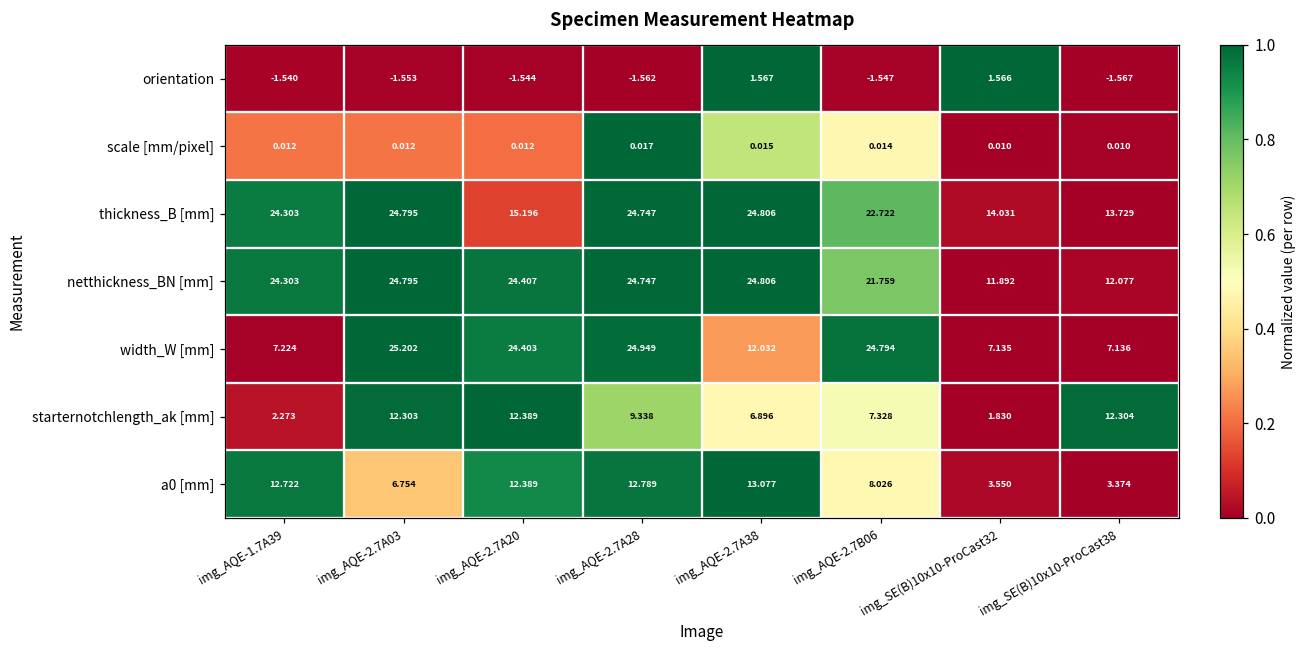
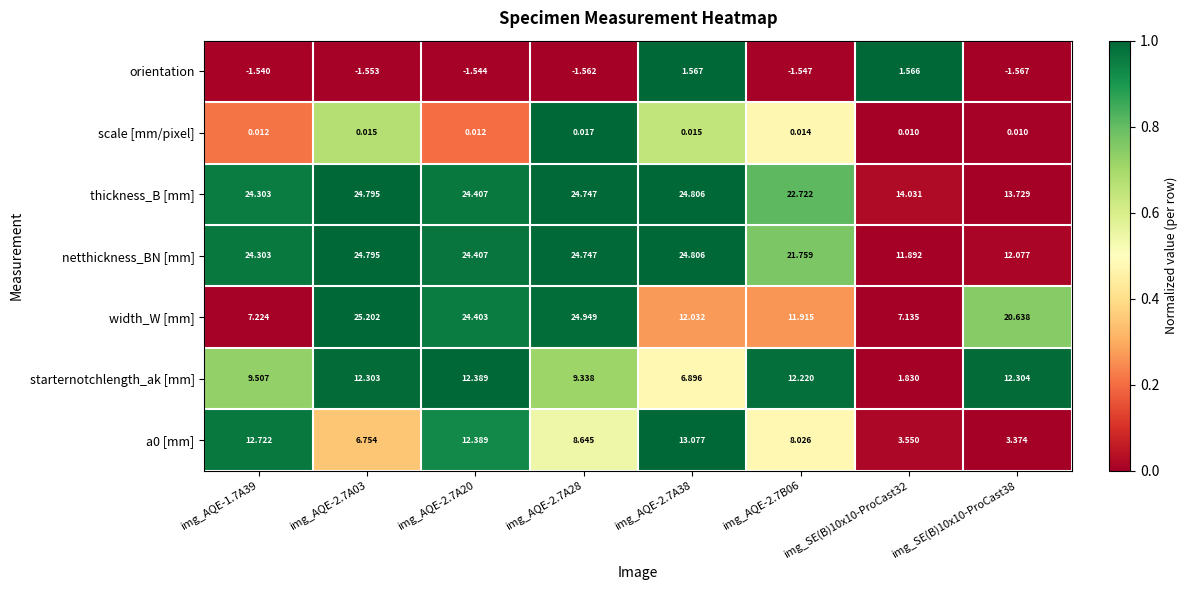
scale [mm/pixel], img_AQE-2.7A03: 0.012 -> 0.015
thickness_B [mm], img_AQE-2.7A20: 15.196 -> 24.407
width_W [mm], img_AQE-2.7B06: 24.794 -> 11.915
width_W [mm], img_SE(B)10x10-ProCast38: 7.136 -> 20.638
starternotchlength_ak [mm], img_AQE-1.7A39: 2.273 -> 9.507
starternotchlength_ak [mm], img_AQE-2.7B06: 7.328 -> 12.220
a0 [mm], img_AQE-2.7A28: 12.789 -> 8.645
